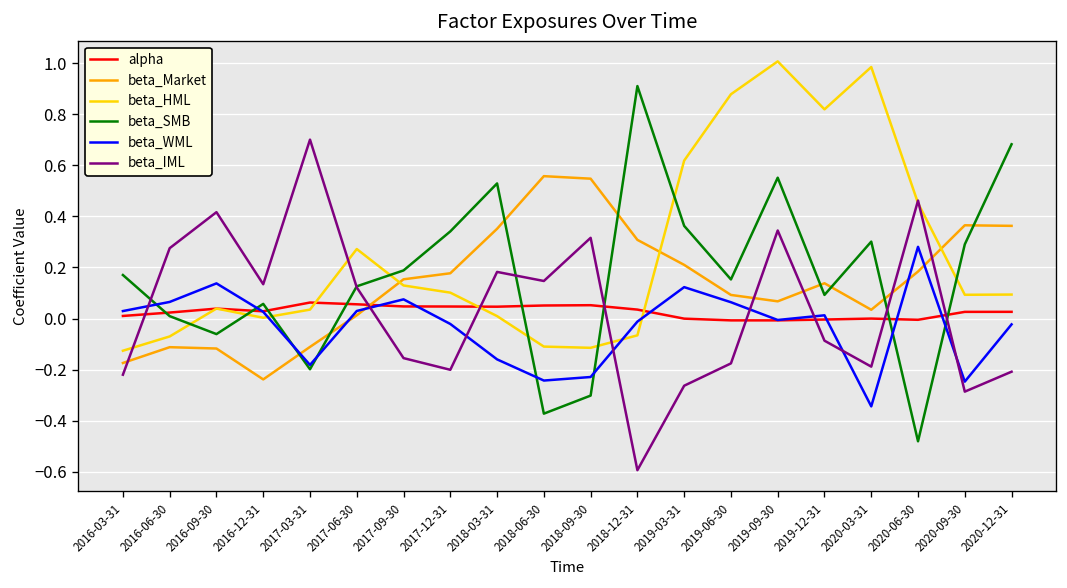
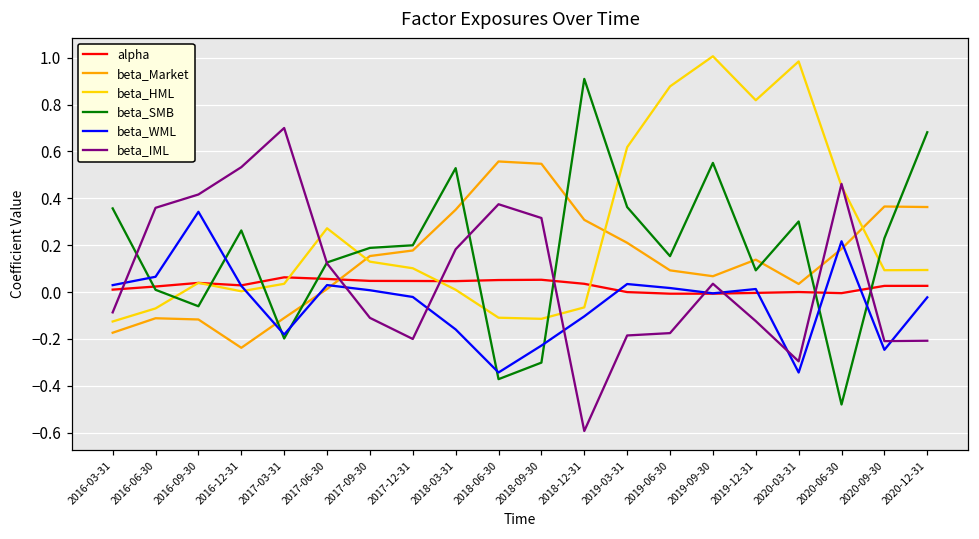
beta_SMB, 2016-03-31: 0.17 -> 0.36
beta_IML, 2016-03-31: -0.22 -> -0.09
beta_IML, 2016-06-30: 0.28 -> 0.36
beta_WML, 2016-09-30: 0.14 -> 0.34
beta_SMB, 2016-12-31: 0.06 -> 0.26
beta_IML, 2016-12-31: 0.13 -> 0.53
beta_WML, 2017-09-30: 0.08 -> 0.01
beta_IML, 2017-09-30: -0.15 -> -0.11
beta_SMB, 2017-12-31: 0.34 -> 0.20
beta_WML, 2018-06-30: -0.24 -> -0.34
beta_IML, 2018-06-30: 0.15 -> 0.37
beta_WML, 2018-12-31: -0.01 -> -0.10
beta_WML, 2019-03-31: 0.12 -> 0.03
beta_IML, 2019-03-31: -0.26 -> -0.19
beta_WML, 2019-06-30: 0.06 -> 0.02
beta_IML, 2019-09-30: 0.34 -> 0.04
beta_IML, 2019-12-31: -0.09 -> -0.12
beta_IML, 2020-03-31: -0.19 -> -0.30
beta_WML, 2020-06-30: 0.28 -> 0.22
beta_SMB, 2020-09-30: 0.29 -> 0.23
beta_IML, 2020-09-30: -0.29 -> -0.21
